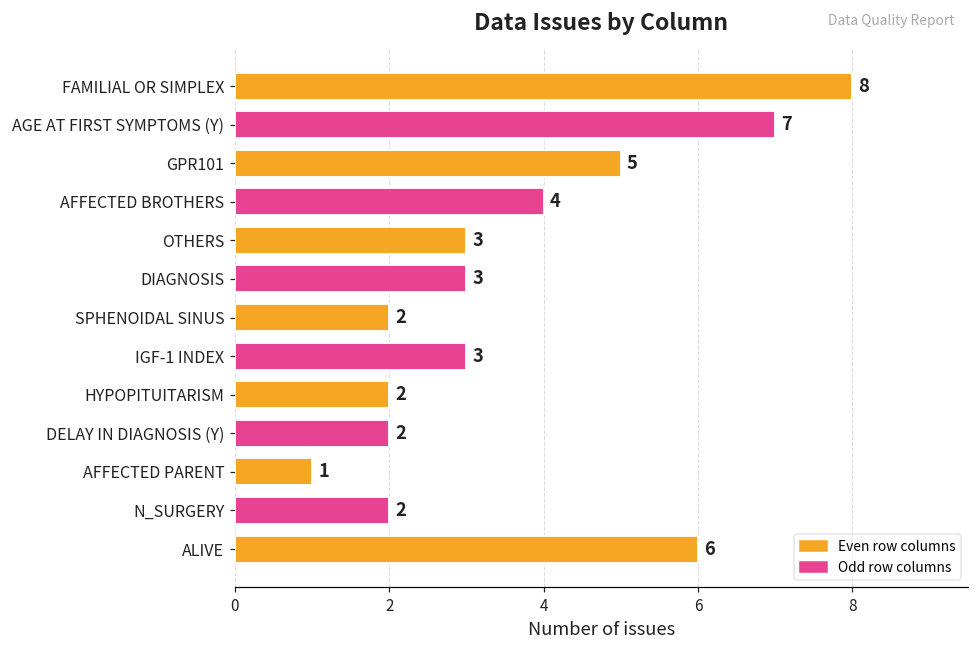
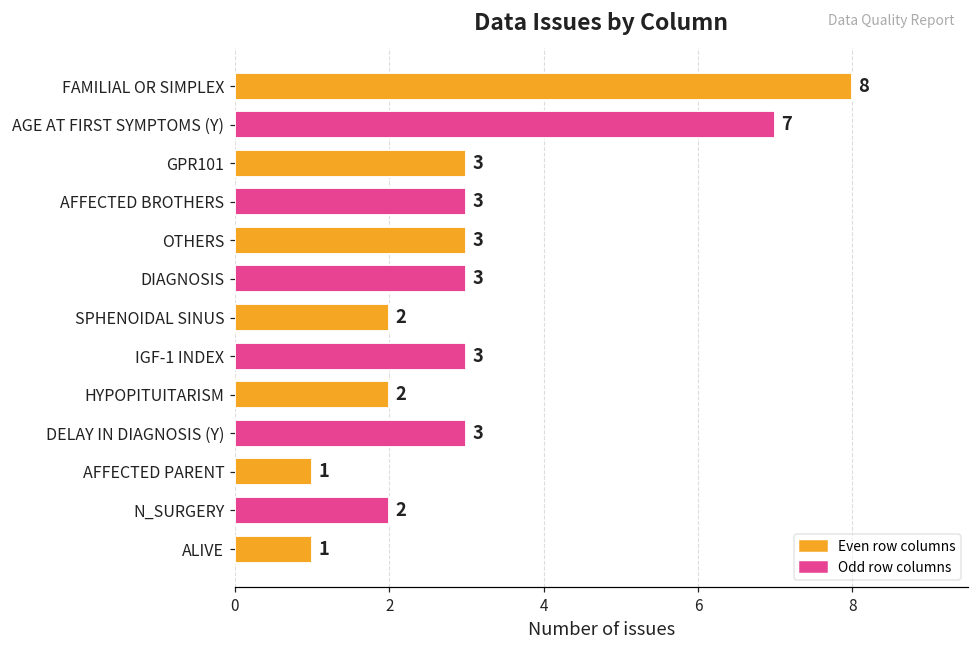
GPR101: 5 -> 3
AFFECTED BROTHERS: 4 -> 3
DELAY IN DIAGNOSIS (Y): 2 -> 3
ALIVE: 6 -> 1
